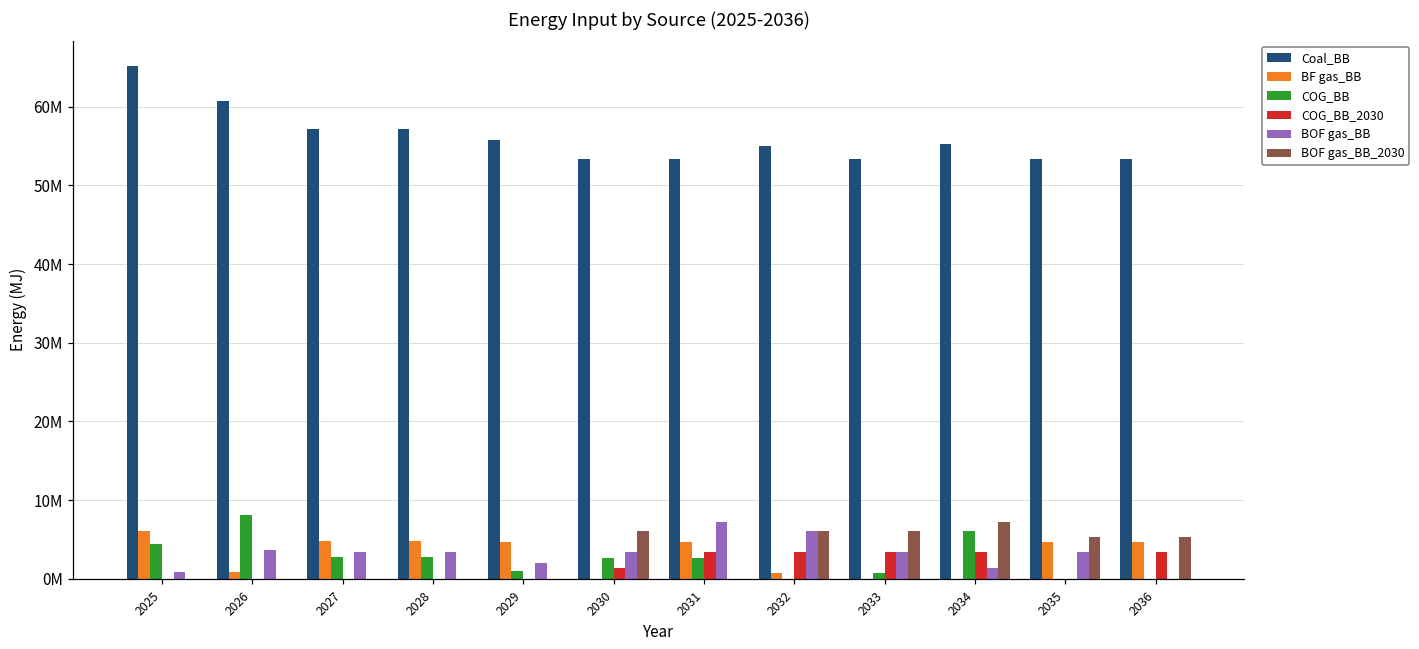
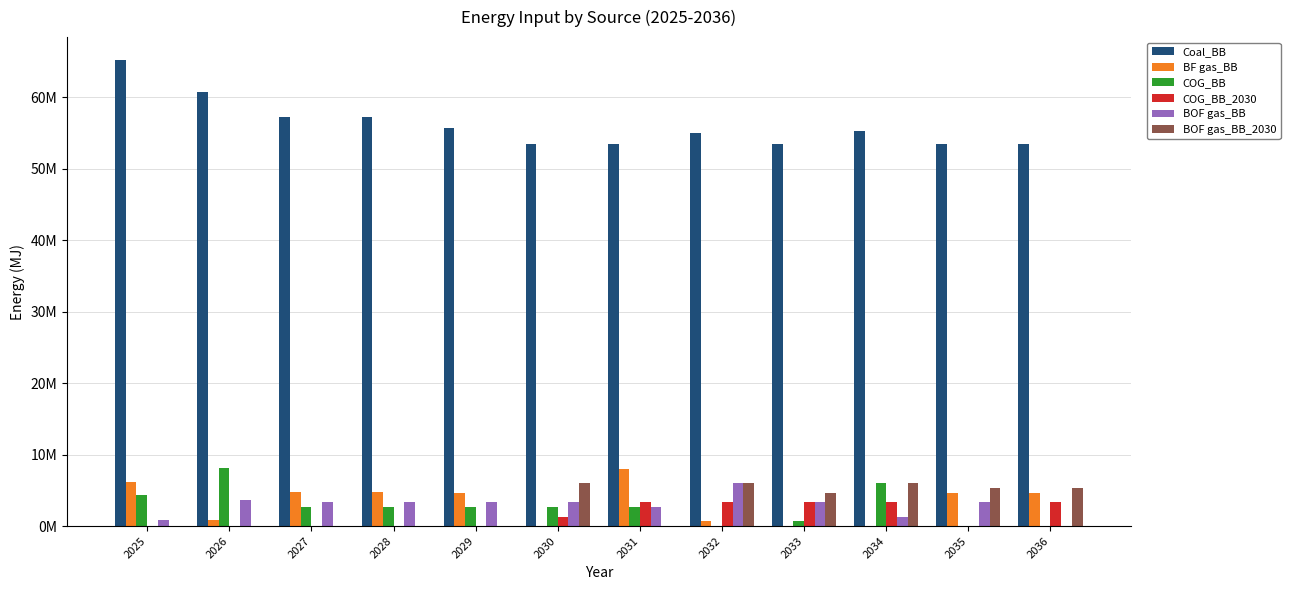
COG_BB, 2029: 1000000 -> 3000000
BOF gas_BB, 2029: 2000000 -> 3000000
BF gas_BB, 2031: 5000000 -> 8000000
BOF gas_BB, 2031: 7000000 -> 3000000
BOF gas_BB_2030, 2033: 6000000 -> 5000000
BOF gas_BB_2030, 2034: 7000000 -> 6000000
